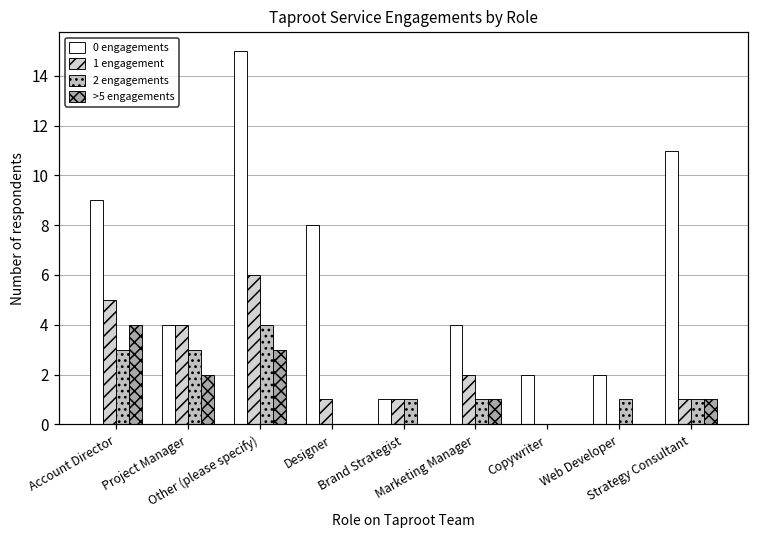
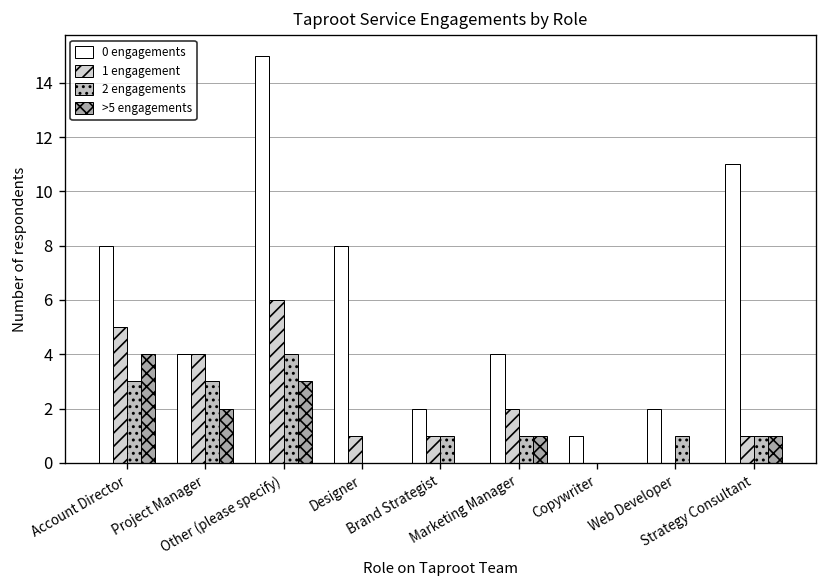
0 engagements, Account Director: 9 -> 8
0 engagements, Brand Strategist: 1 -> 2
0 engagements, Copywriter: 2 -> 1
